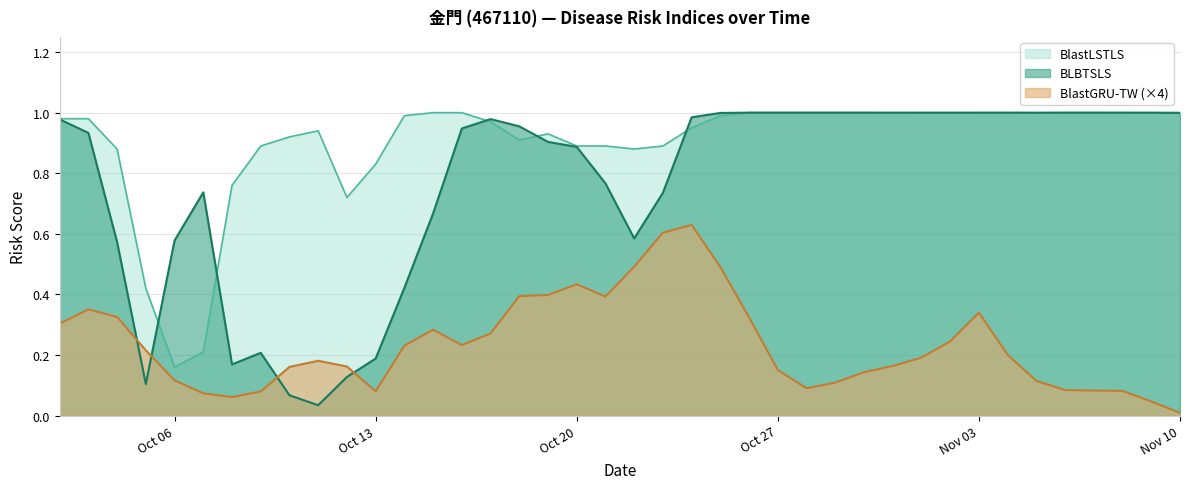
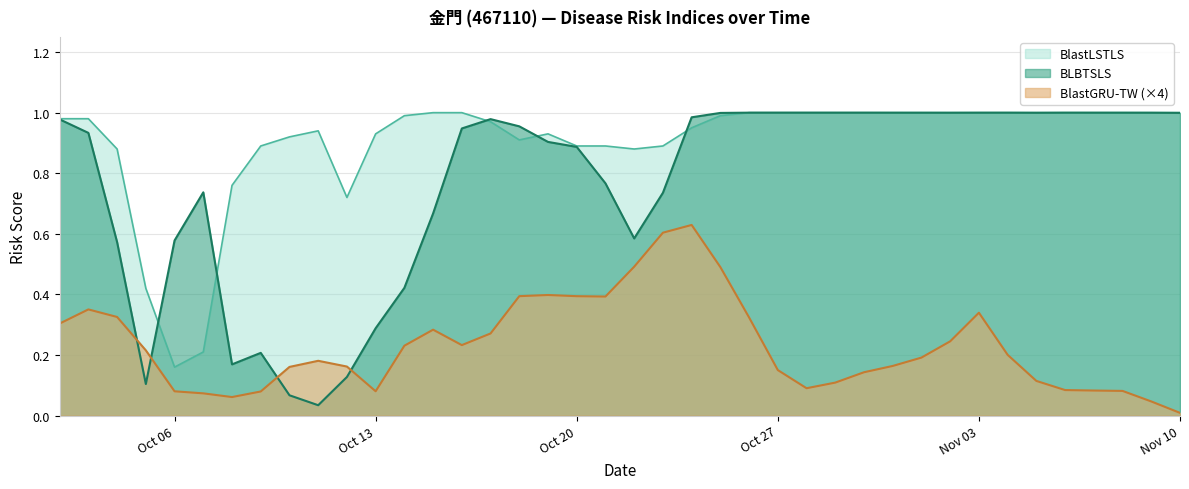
BlastGRU-TW (×4), Oct 06: 0.12 -> 0.08
BlastLSTLS, Oct 13: 0.83 -> 0.93
BLBTSLS, Oct 13: 0.19 -> 0.29
BlastGRU-TW (×4), Oct 20: 0.43 -> 0.39
